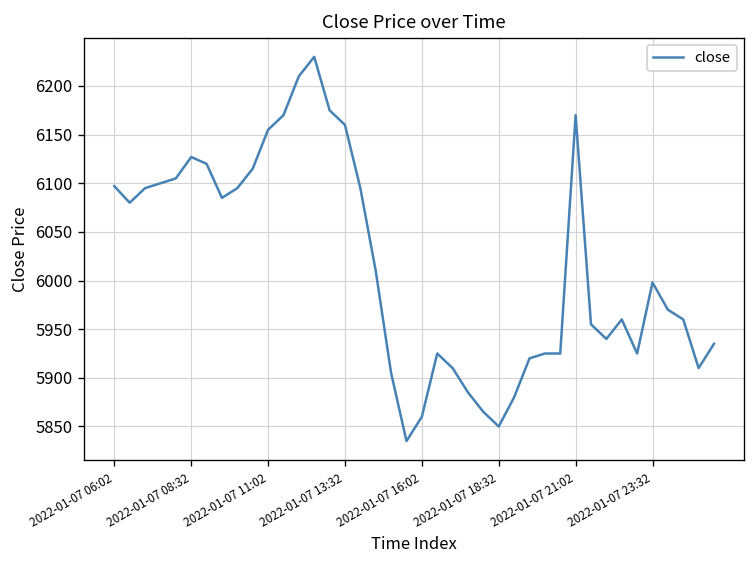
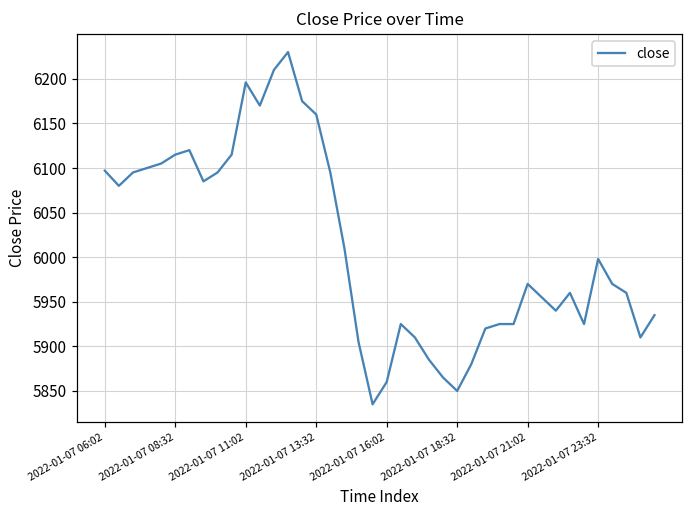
2022-01-07 08:32: 6130 -> 6120
2022-01-07 11:02: 6160 -> 6200
2022-01-07 21:02: 6170 -> 5970
